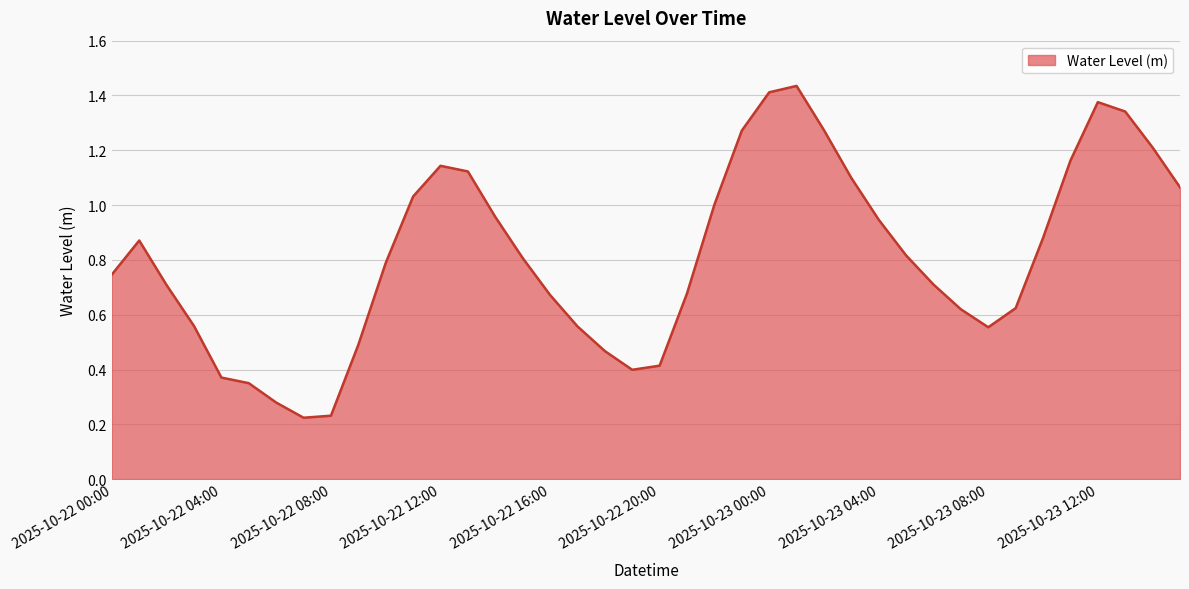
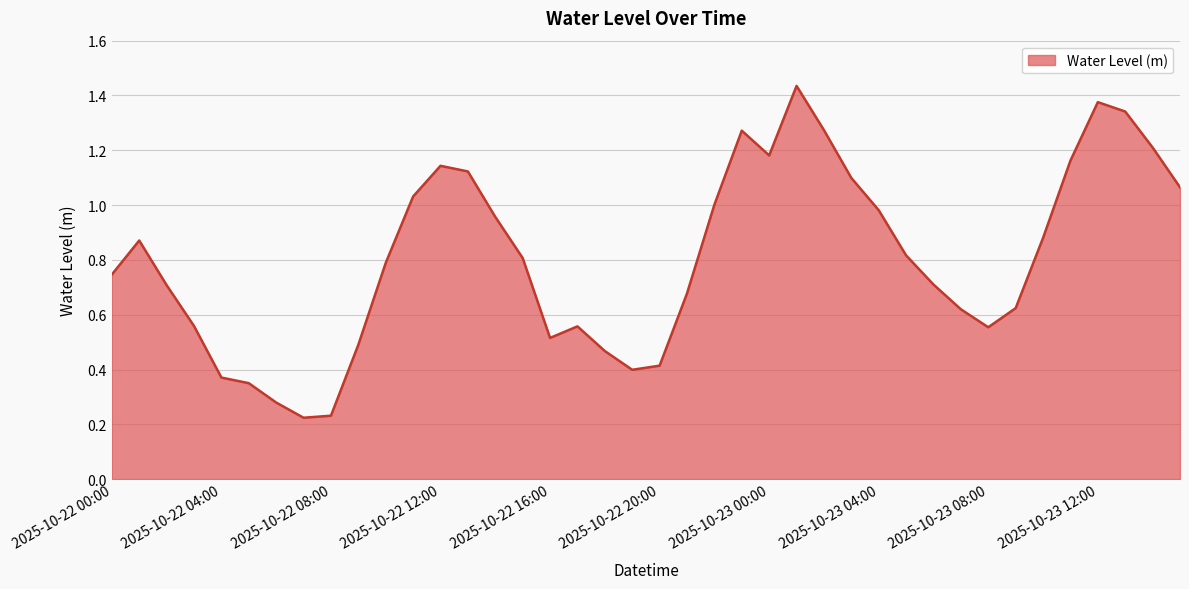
2025-10-22 16:00: 0.67 -> 0.52
2025-10-23 00:00: 1.41 -> 1.18
2025-10-23 04:00: 0.95 -> 0.98
